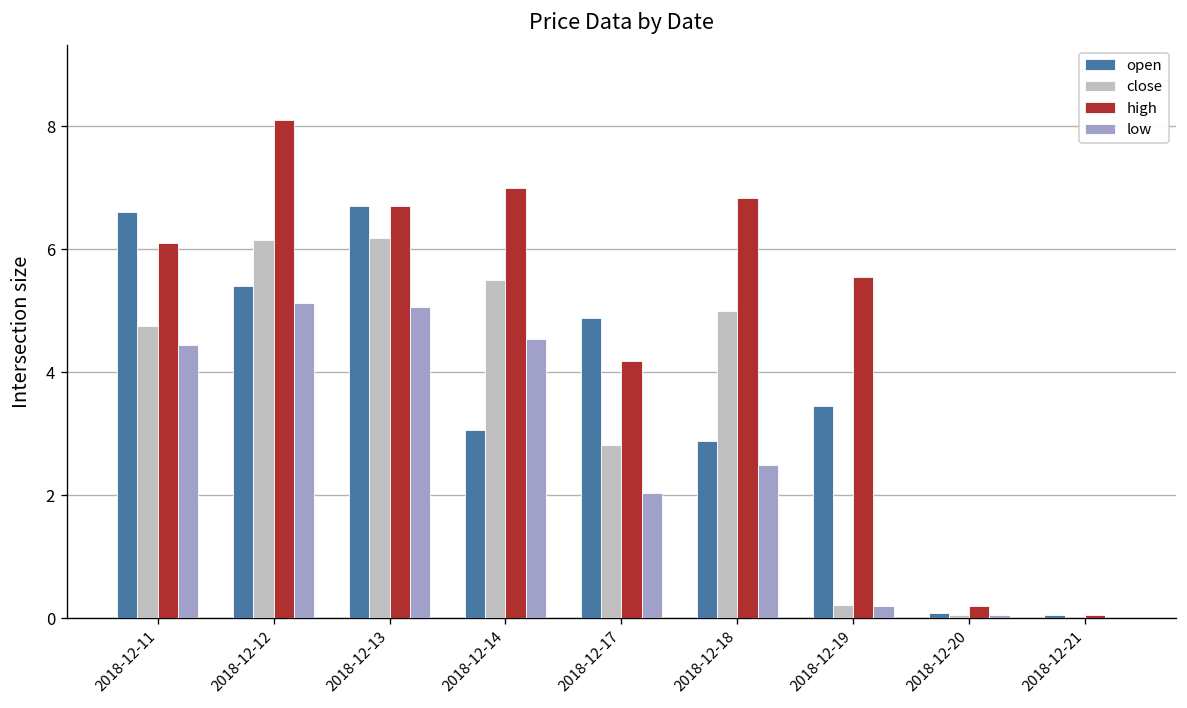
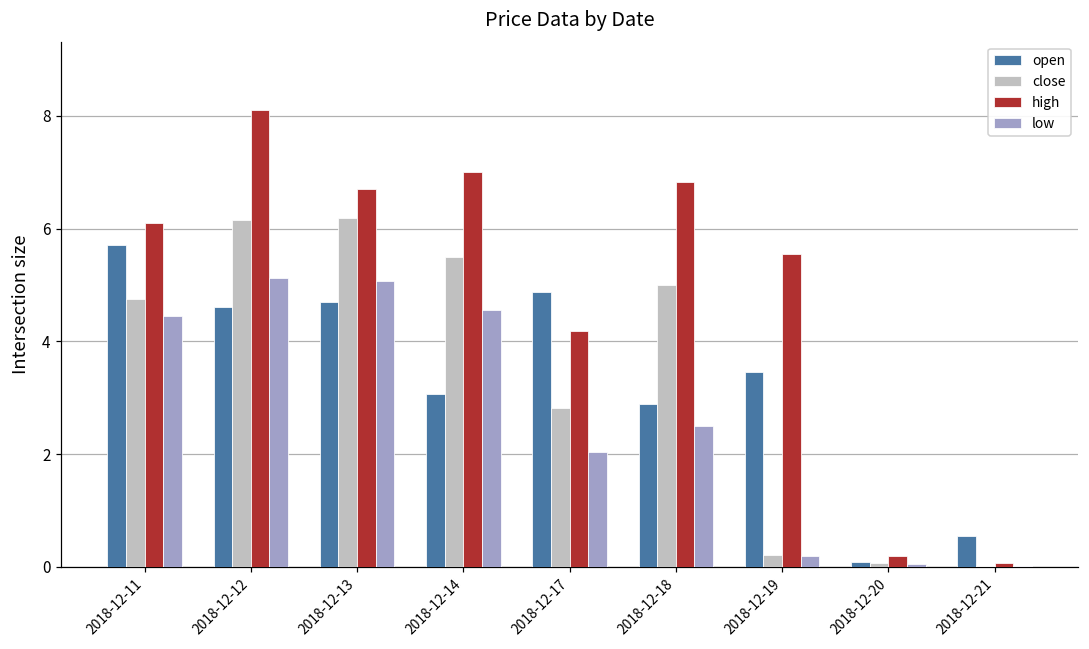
open, 2018-12-11: 6.6 -> 5.7
open, 2018-12-12: 5.4 -> 4.6
open, 2018-12-13: 6.7 -> 4.7
open, 2018-12-21: 0.1 -> 0.6
